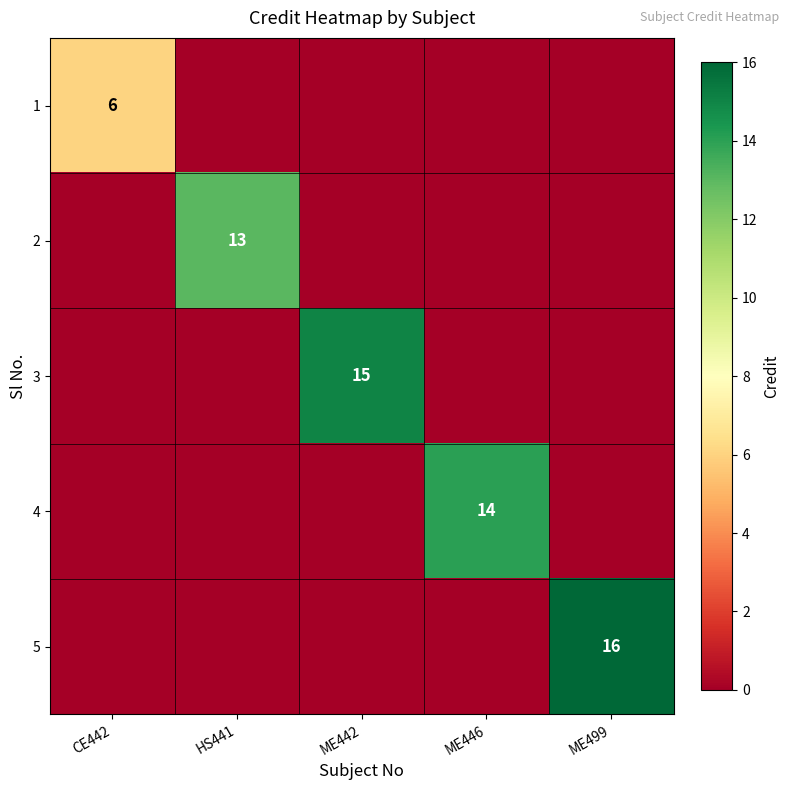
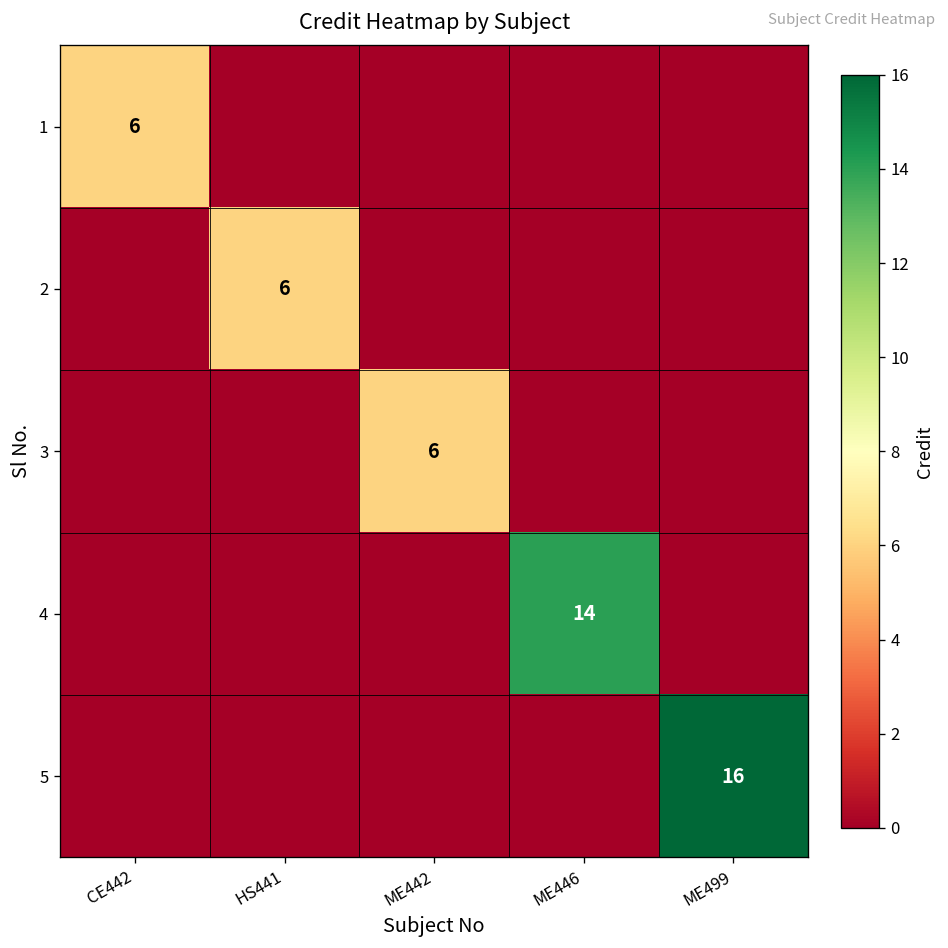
2, HS441: 13 -> 6
3, ME442: 15 -> 6
